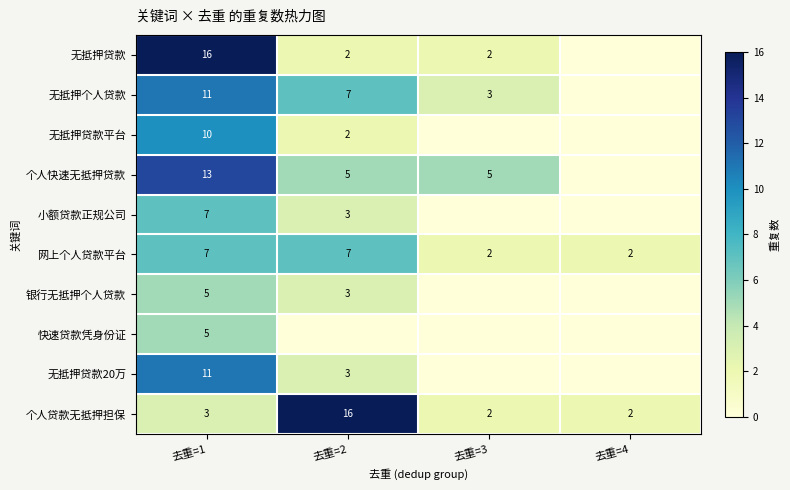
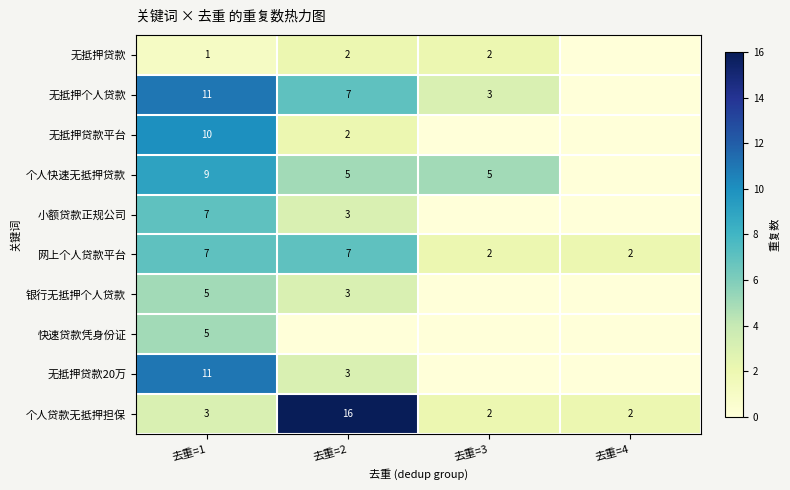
无抵押贷款, 去重=1: 16 -> 1
个人快速无抵押贷款, 去重=1: 13 -> 9
